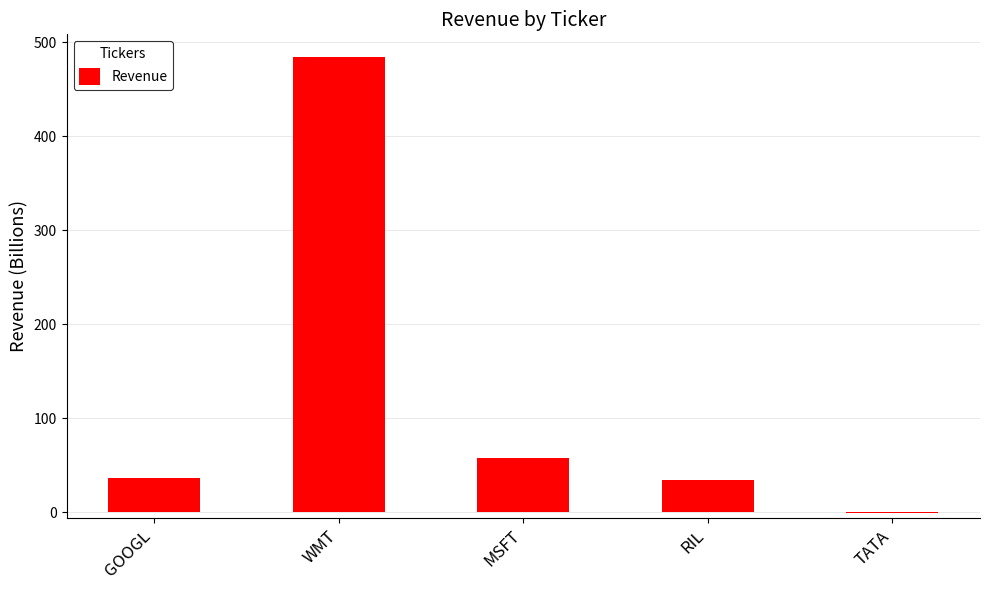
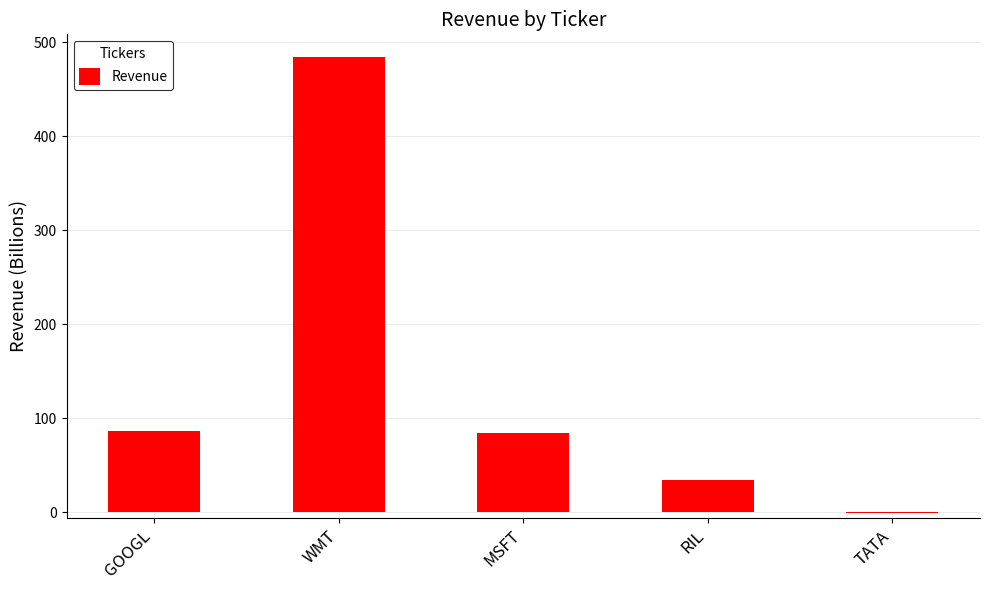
GOOGL: 40 -> 90
MSFT: 60 -> 90
